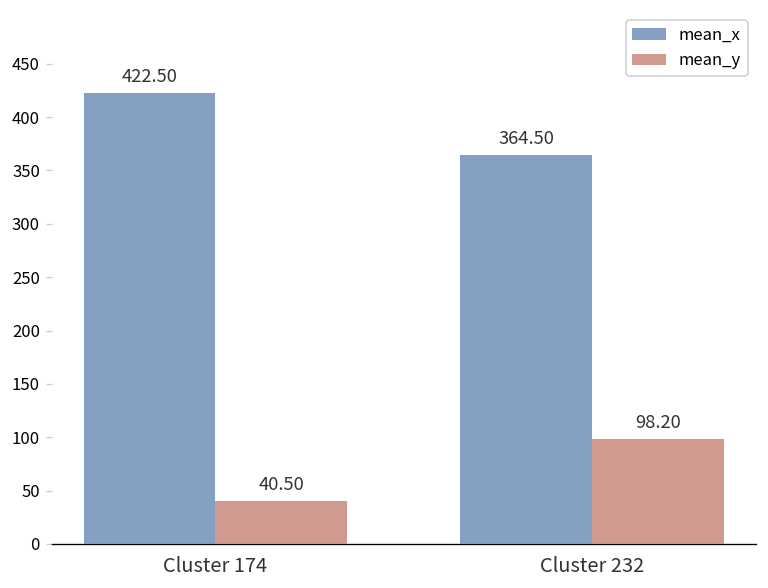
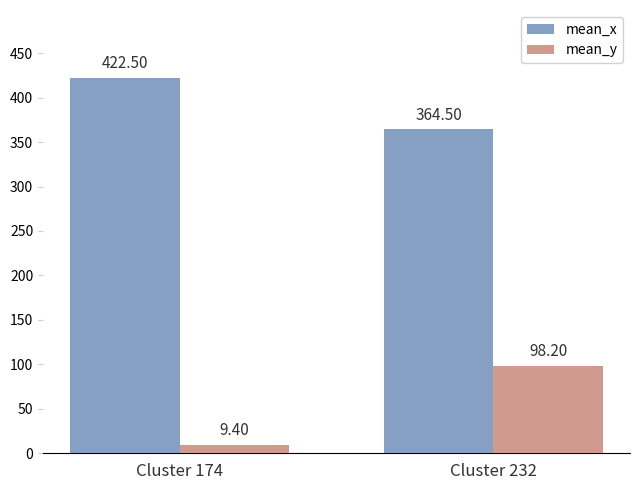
mean_y, Cluster 174: 40.50 -> 9.40
